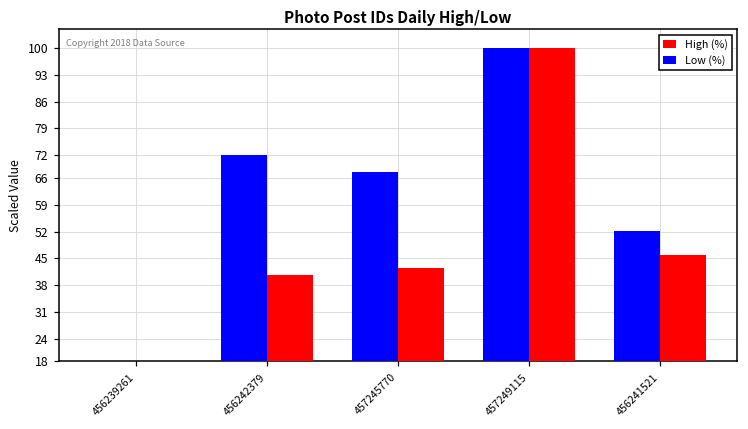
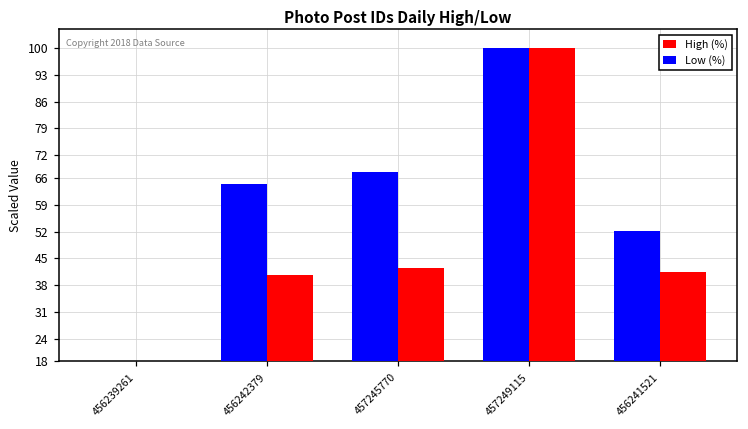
Low (%), 456242379: 72 -> 64
High (%), 456241521: 46 -> 41
